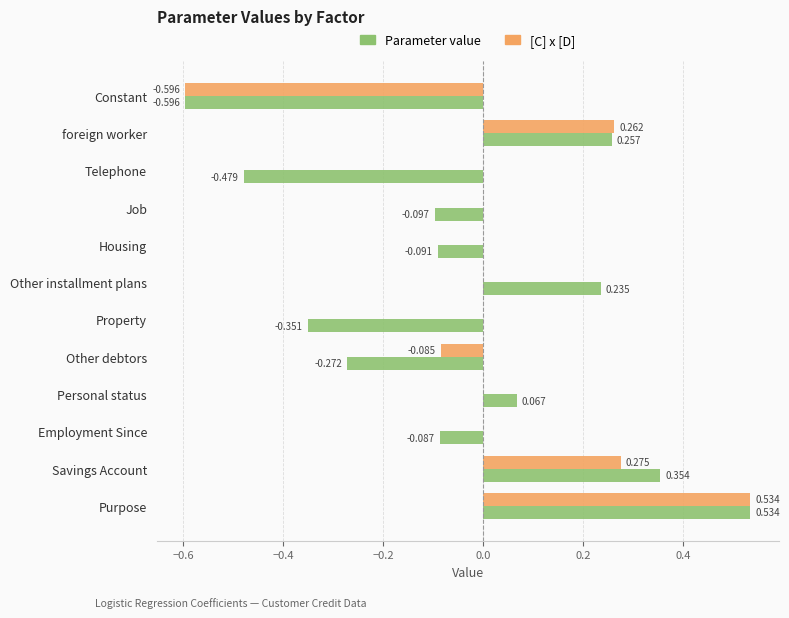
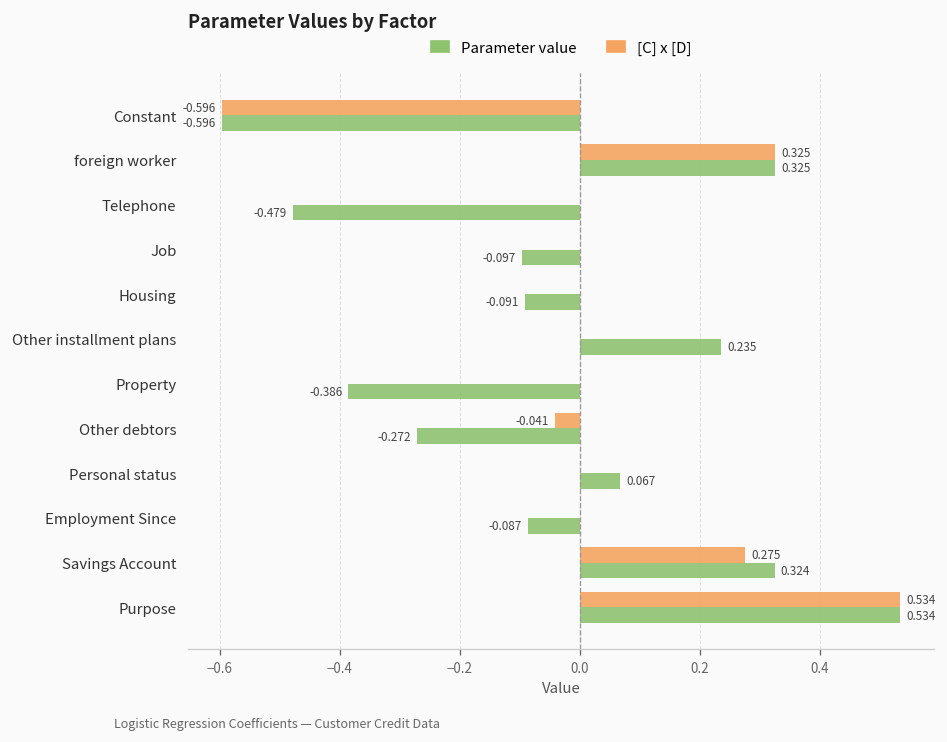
[C] x [D], foreign worker: 0.262 -> 0.325
Parameter value, foreign worker: 0.257 -> 0.325
Parameter value, Property: -0.351 -> -0.386
[C] x [D], Other debtors: -0.085 -> -0.041
Parameter value, Savings Account: 0.354 -> 0.324
